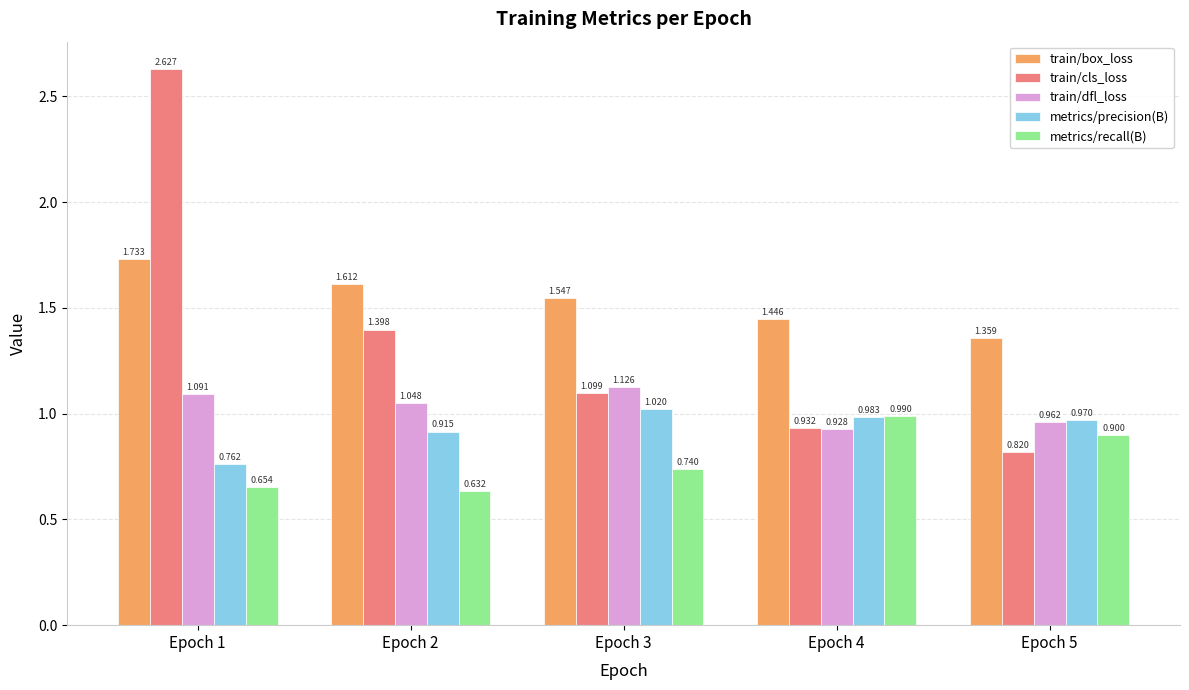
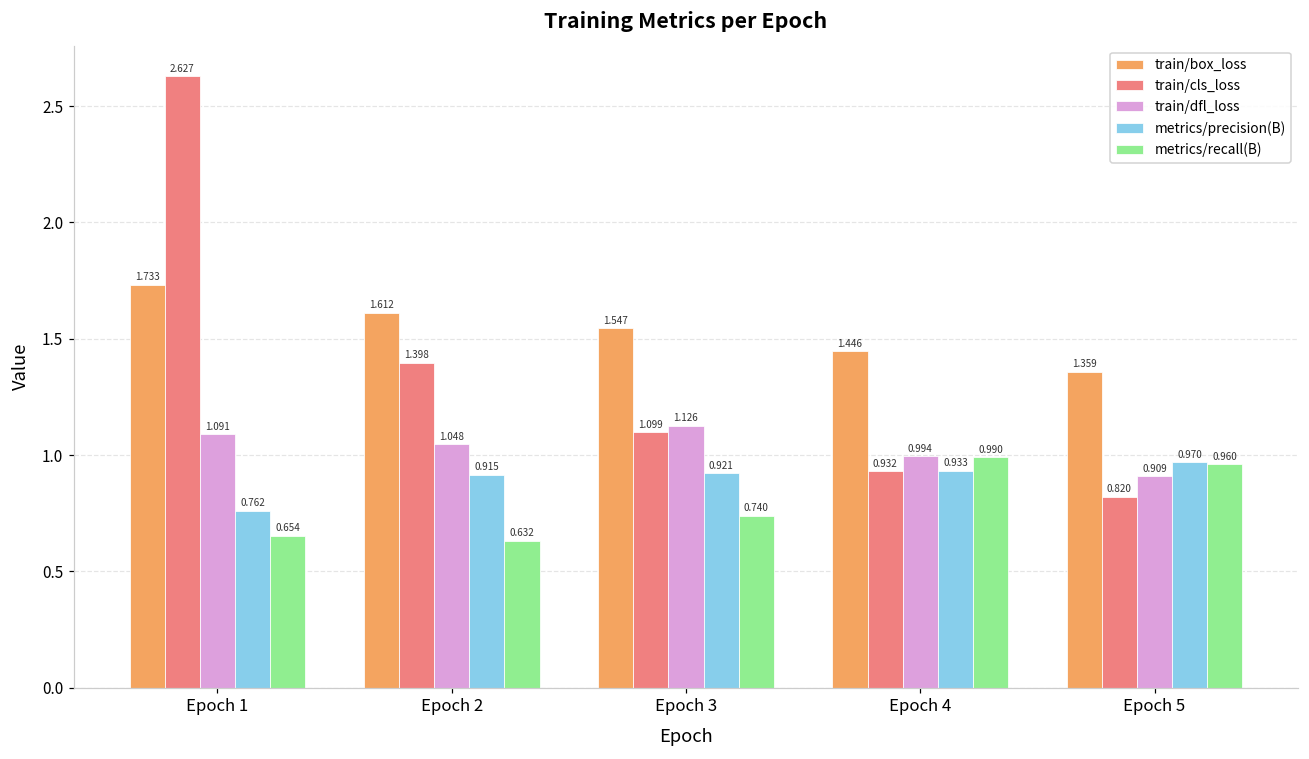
metrics/precision(B), Epoch 3: 1.020 -> 0.921
train/dfl_loss, Epoch 4: 0.928 -> 0.994
metrics/precision(B), Epoch 4: 0.983 -> 0.933
train/dfl_loss, Epoch 5: 0.962 -> 0.909
metrics/recall(B), Epoch 5: 0.900 -> 0.960
